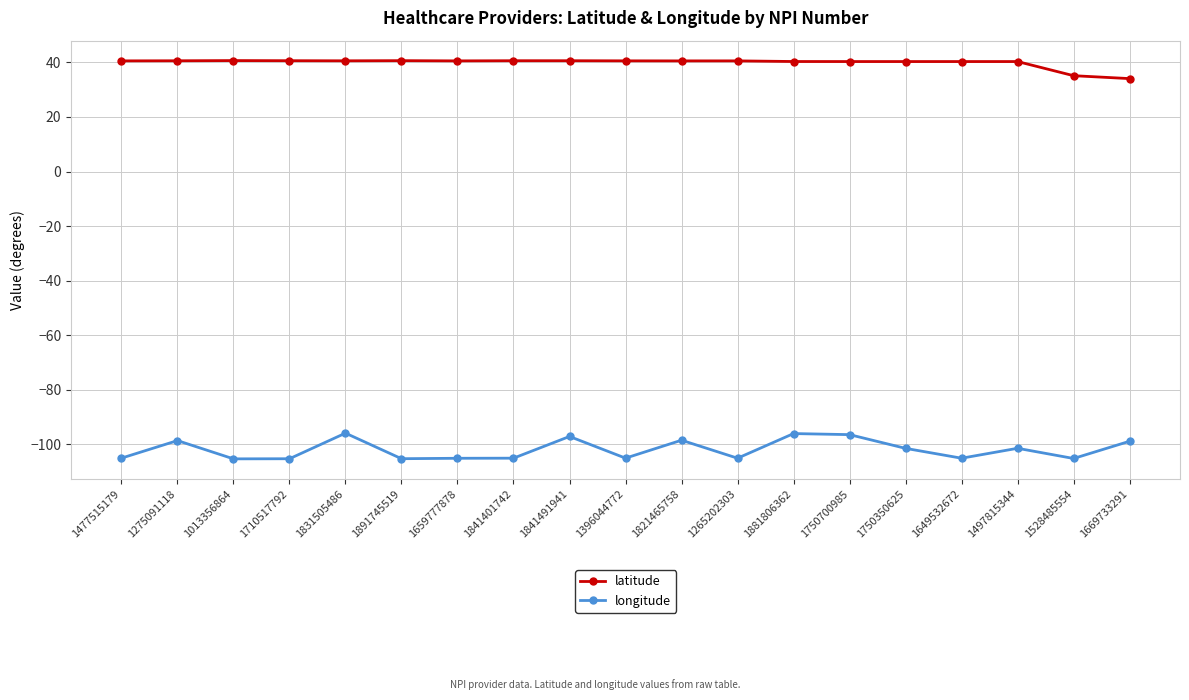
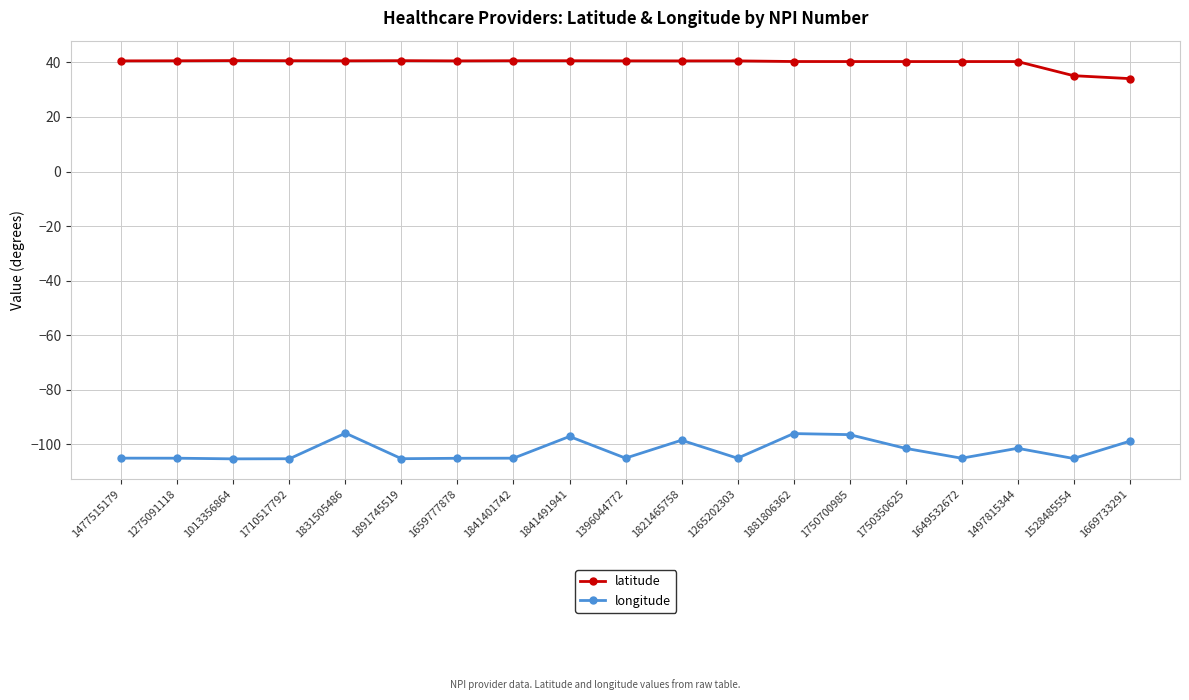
longitude, 1275091118: -99 -> -105
